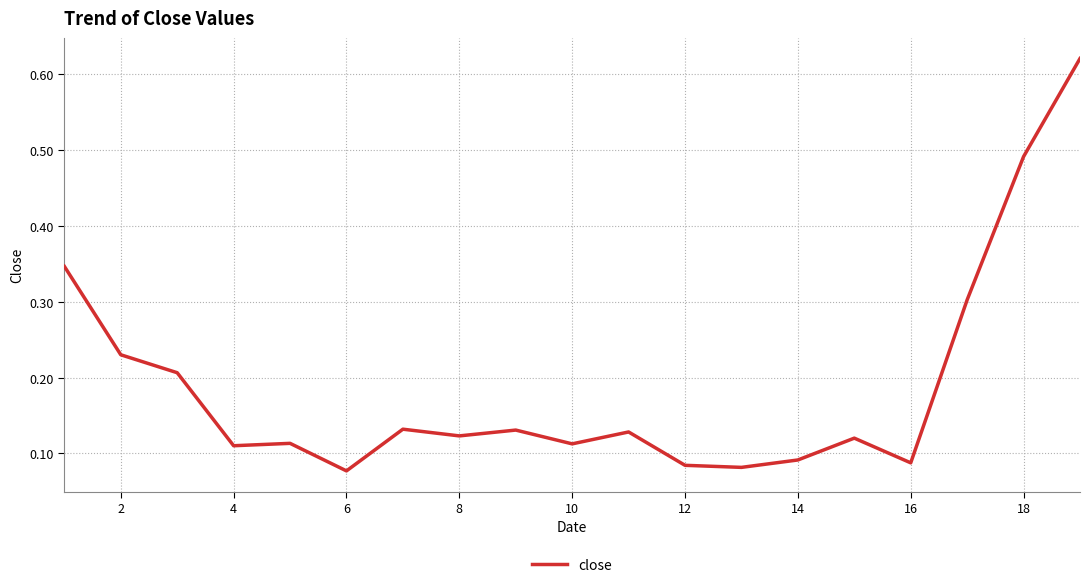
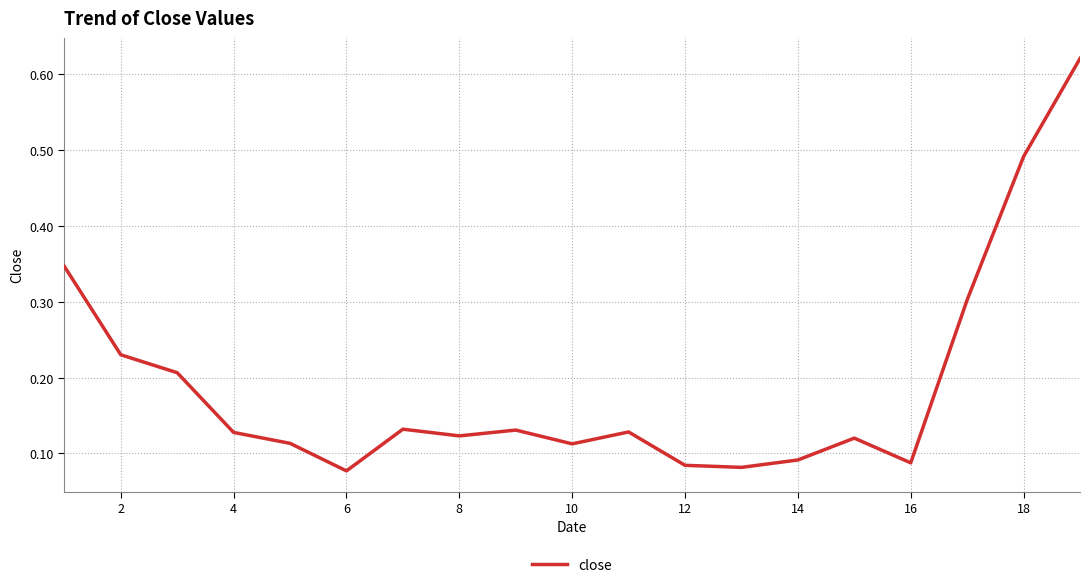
4: 0.11 -> 0.13
